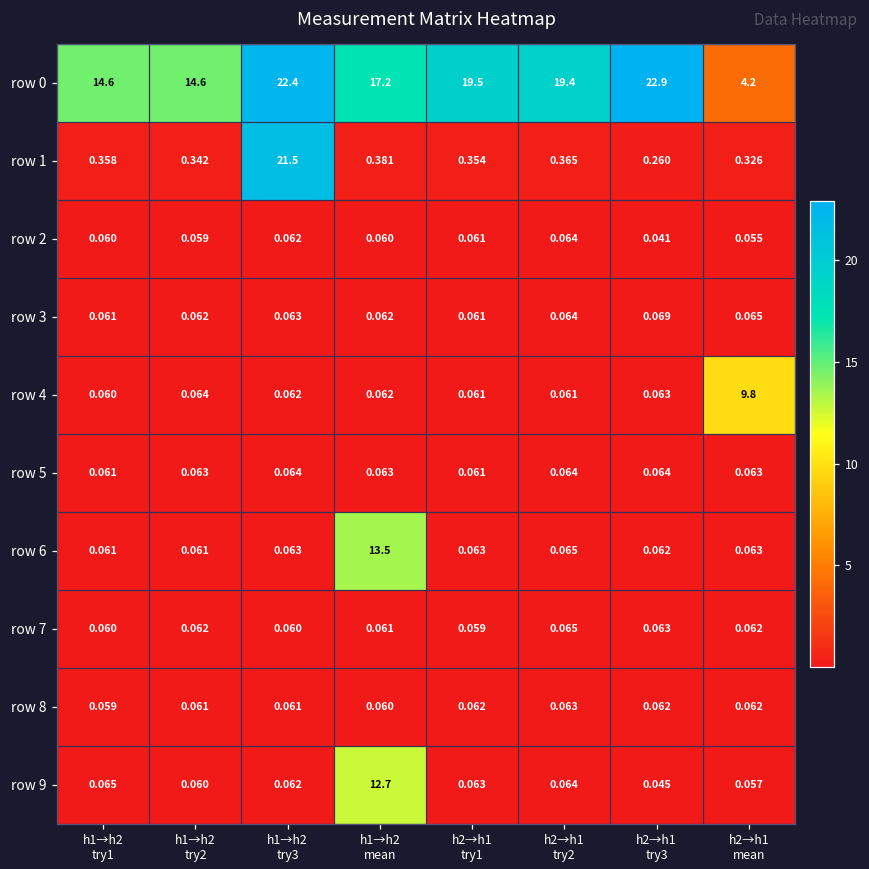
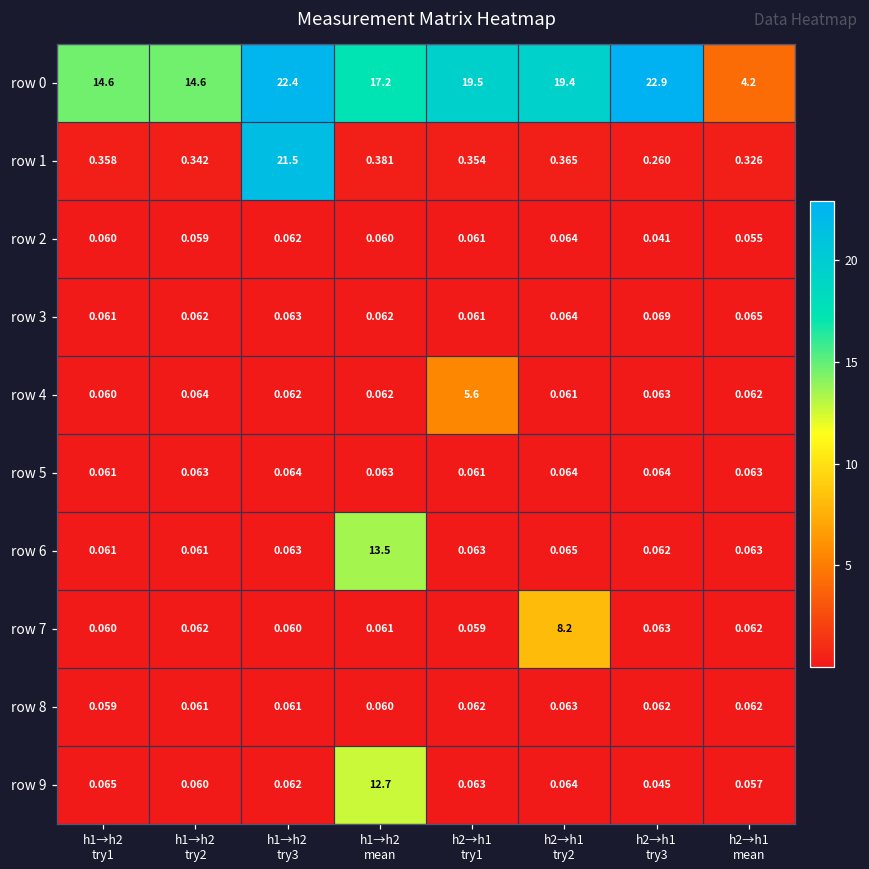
row 4, h2→h1 try1: 0.061 -> 5.6
row 4, h2→h1 mean: 9.8 -> 0.062
row 7, h2→h1 try2: 0.065 -> 8.2
